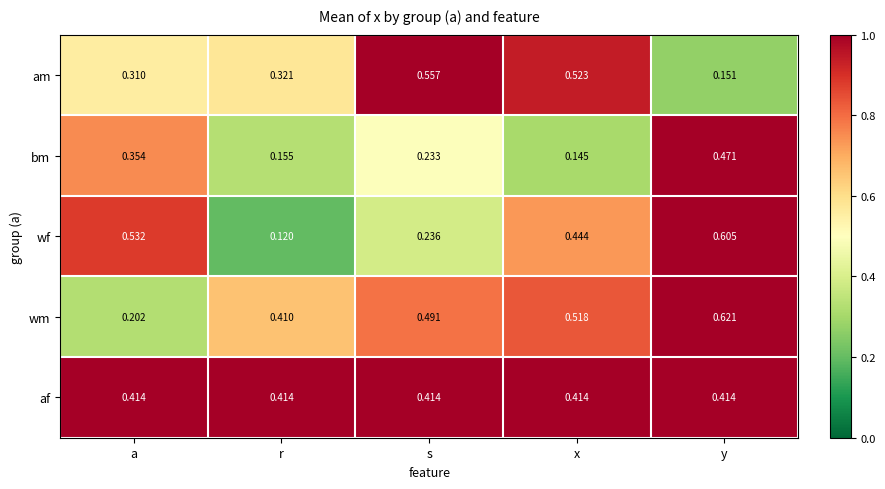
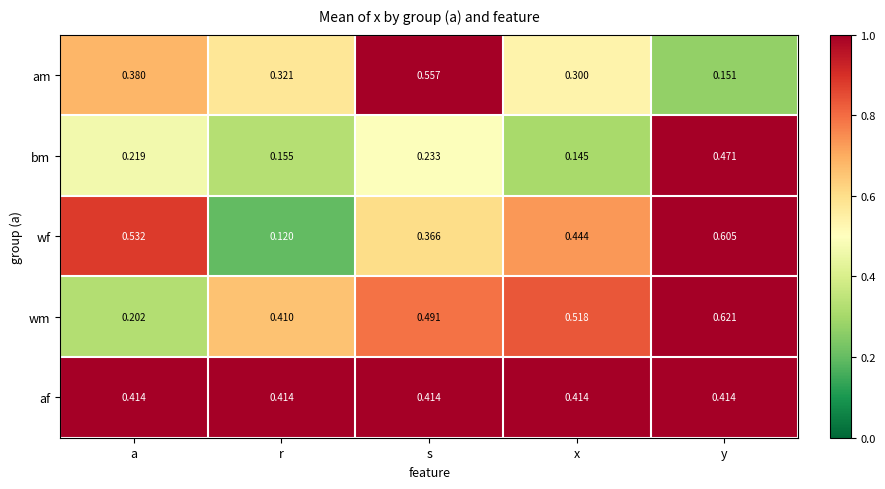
am, a: 0.310 -> 0.380
am, x: 0.523 -> 0.300
bm, a: 0.354 -> 0.219
wf, s: 0.236 -> 0.366
